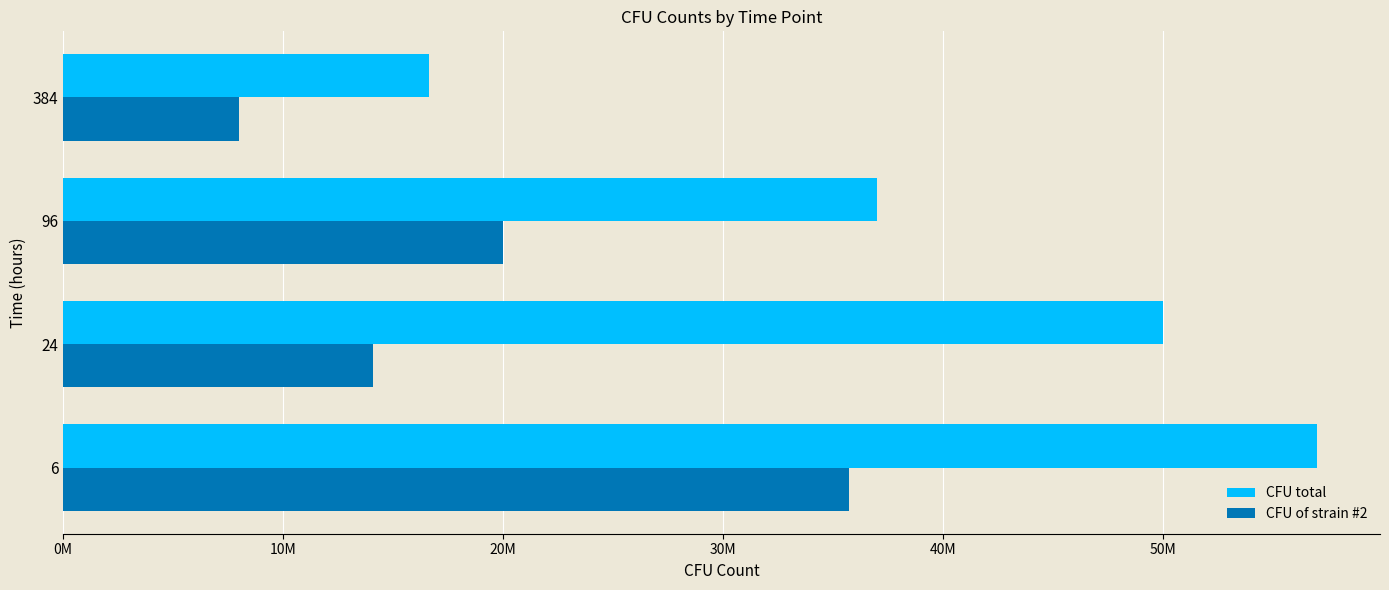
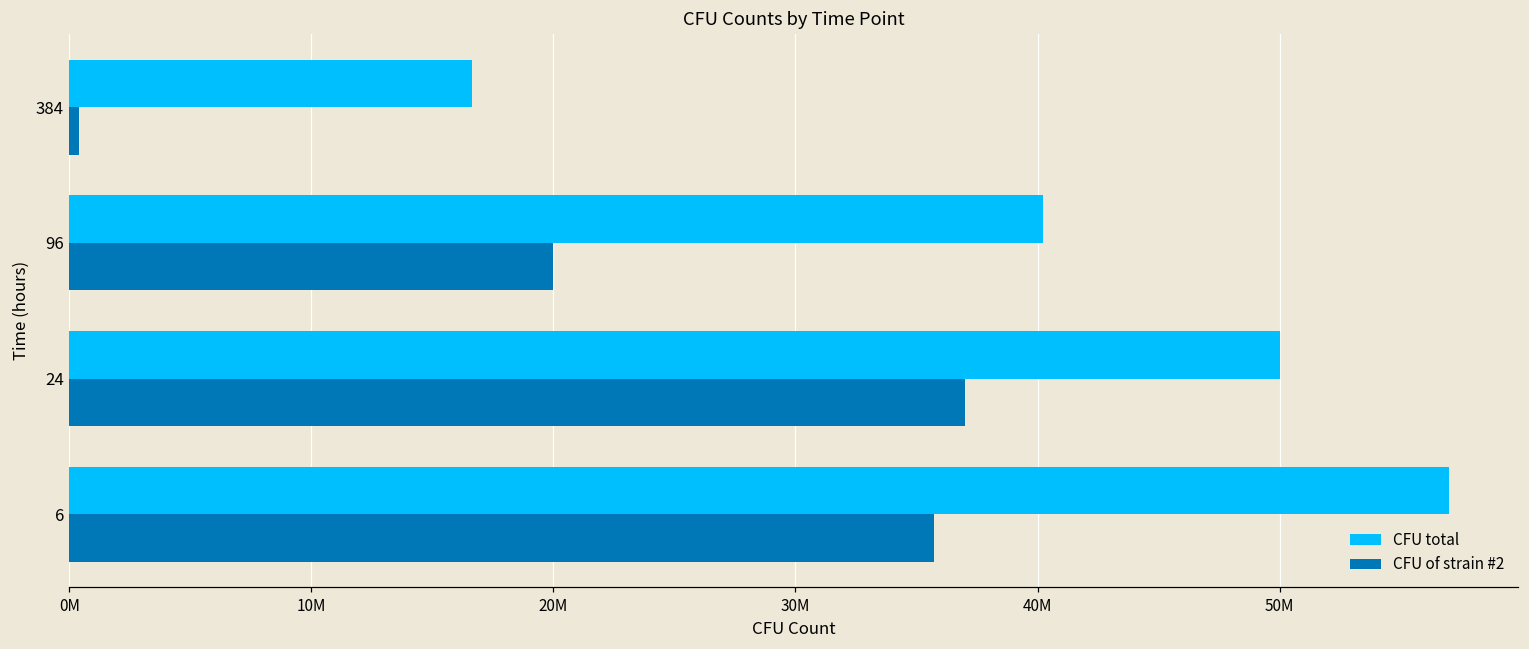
CFU of strain #2, 384: 8000000 -> 400000
CFU total, 96: 37000000 -> 40200000
CFU of strain #2, 24: 14100000 -> 37000000
